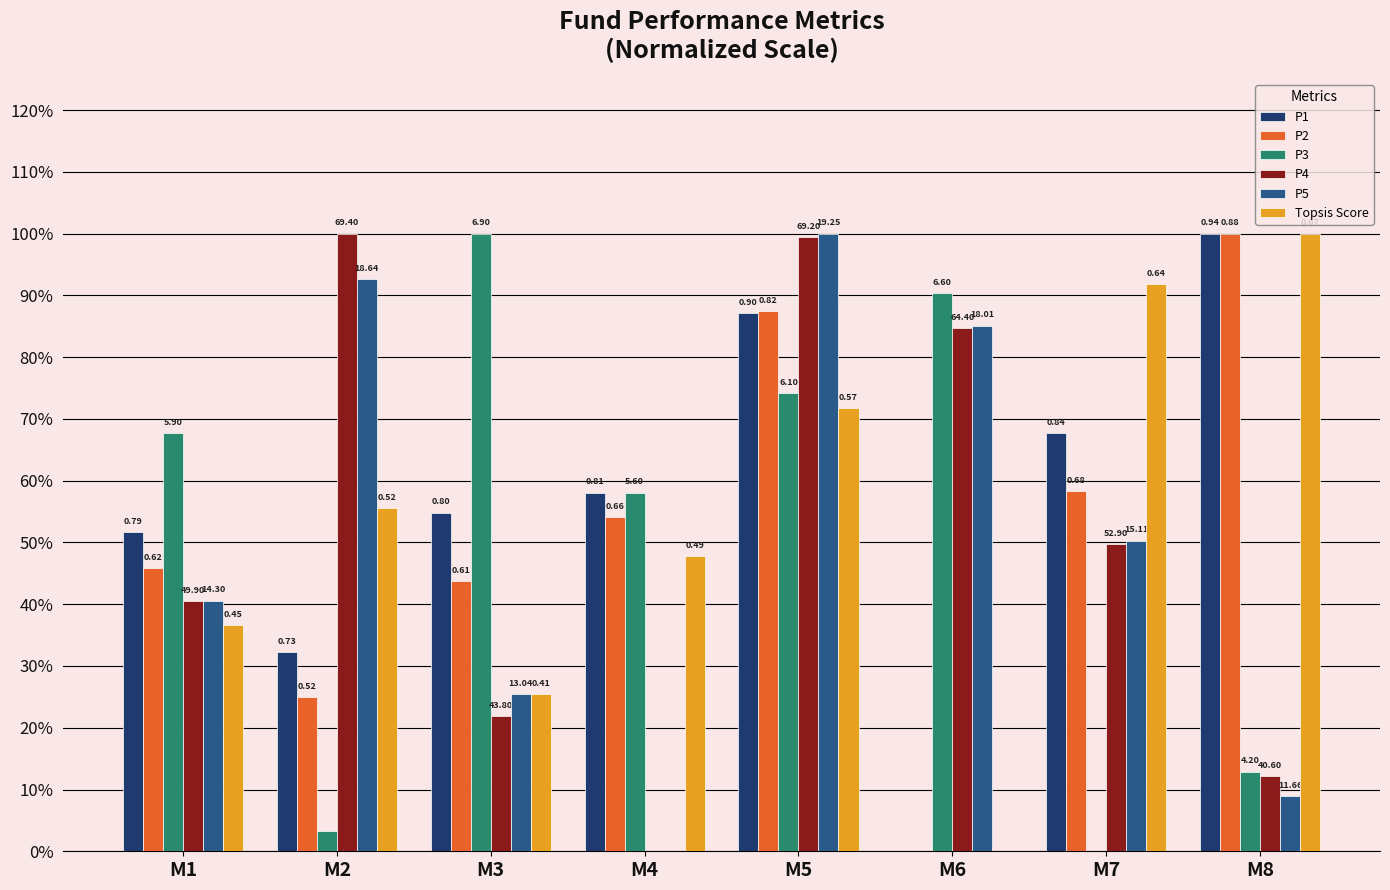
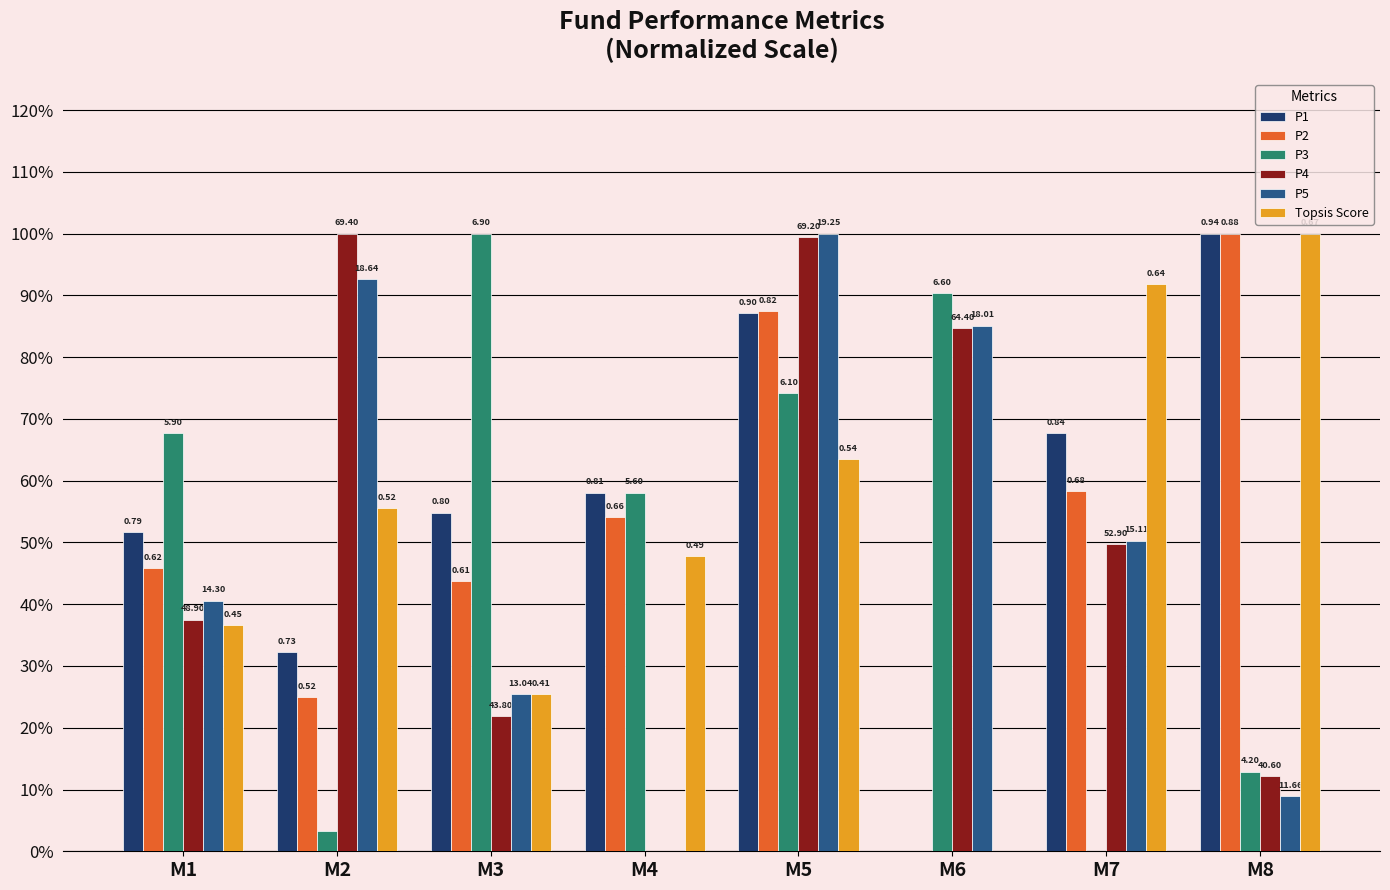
P4, M1: 49.90 -> 48.90
Topsis Score, M5: 0.57 -> 0.54
